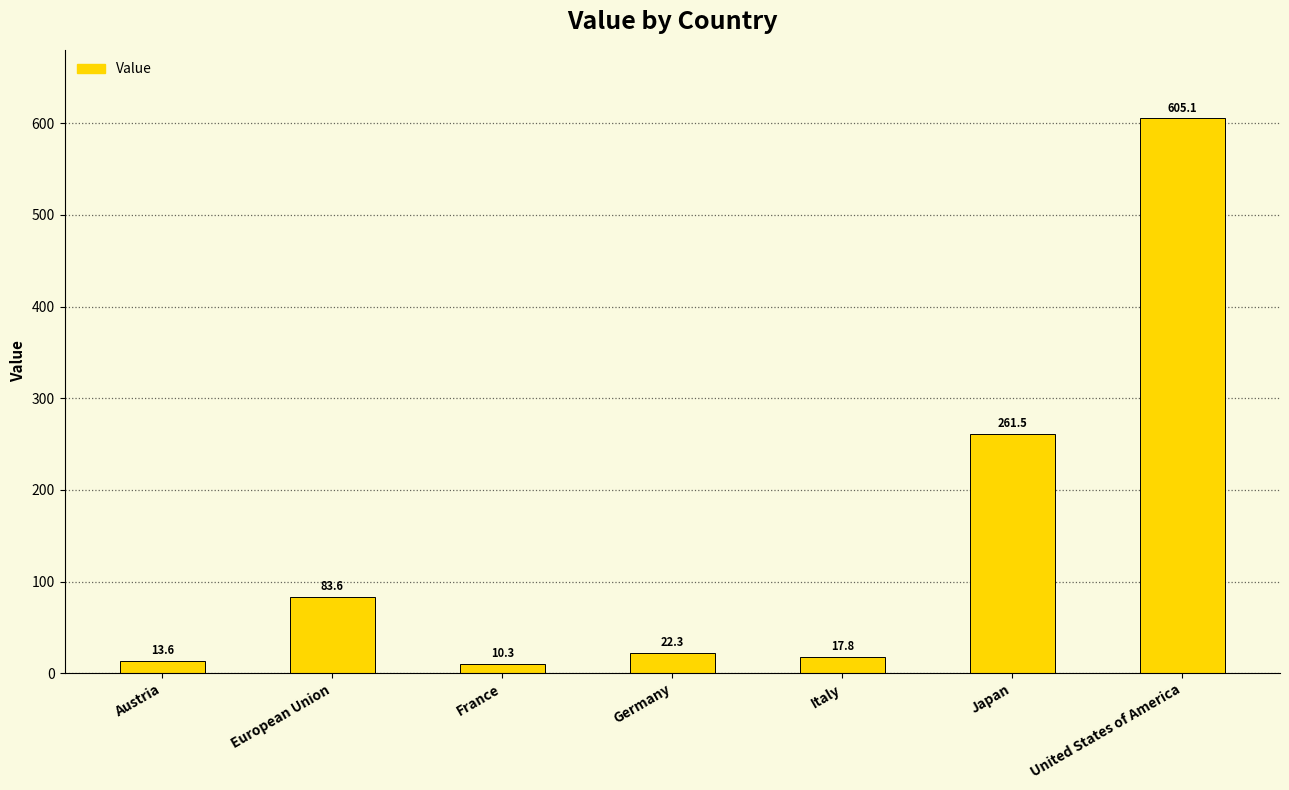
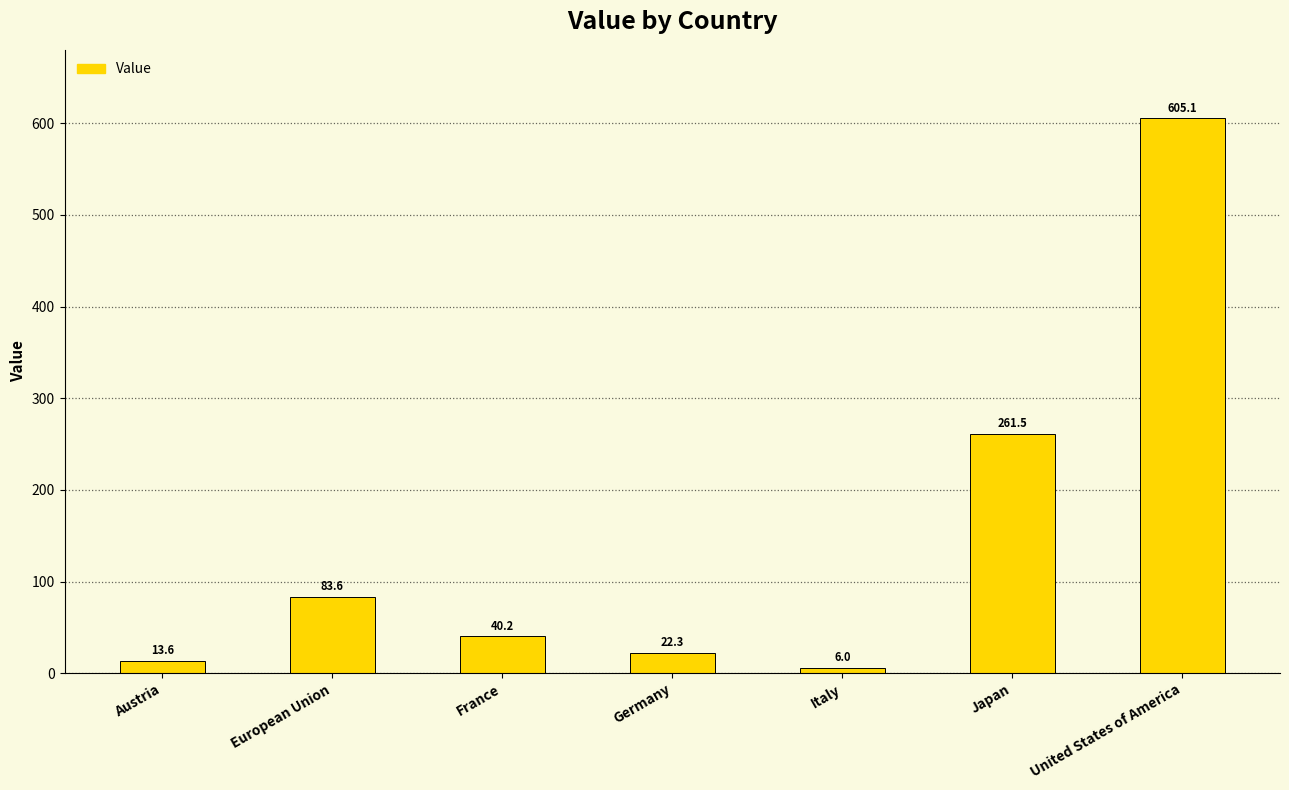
France: 10.3 -> 40.2
Italy: 17.8 -> 6.0
